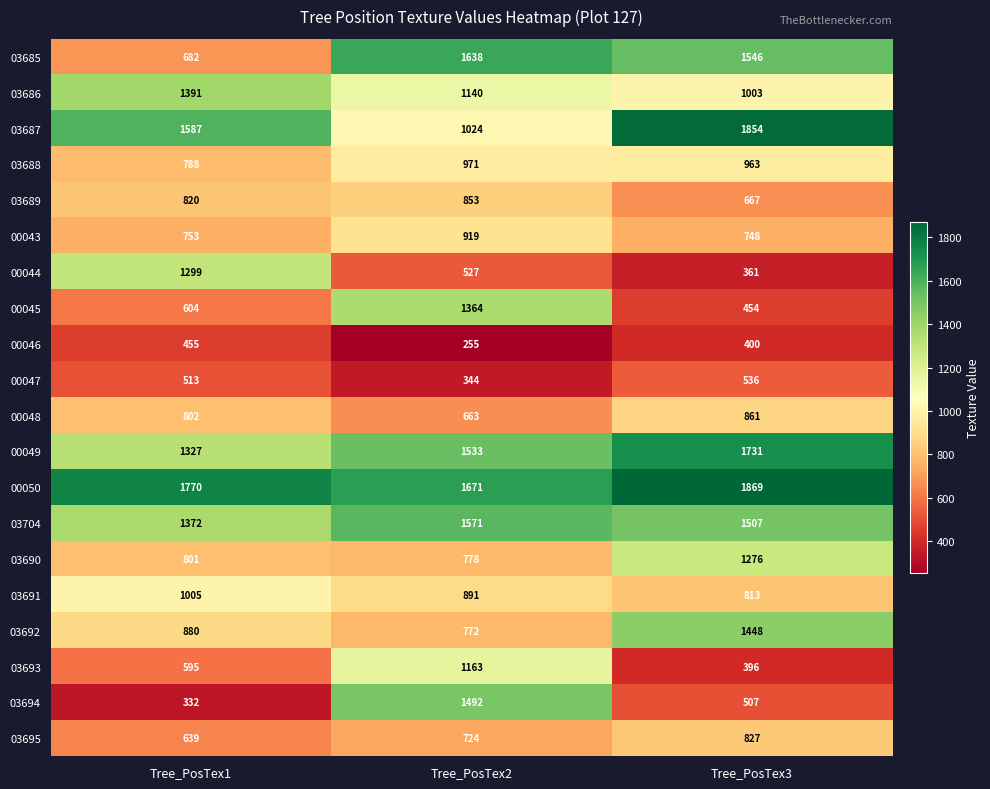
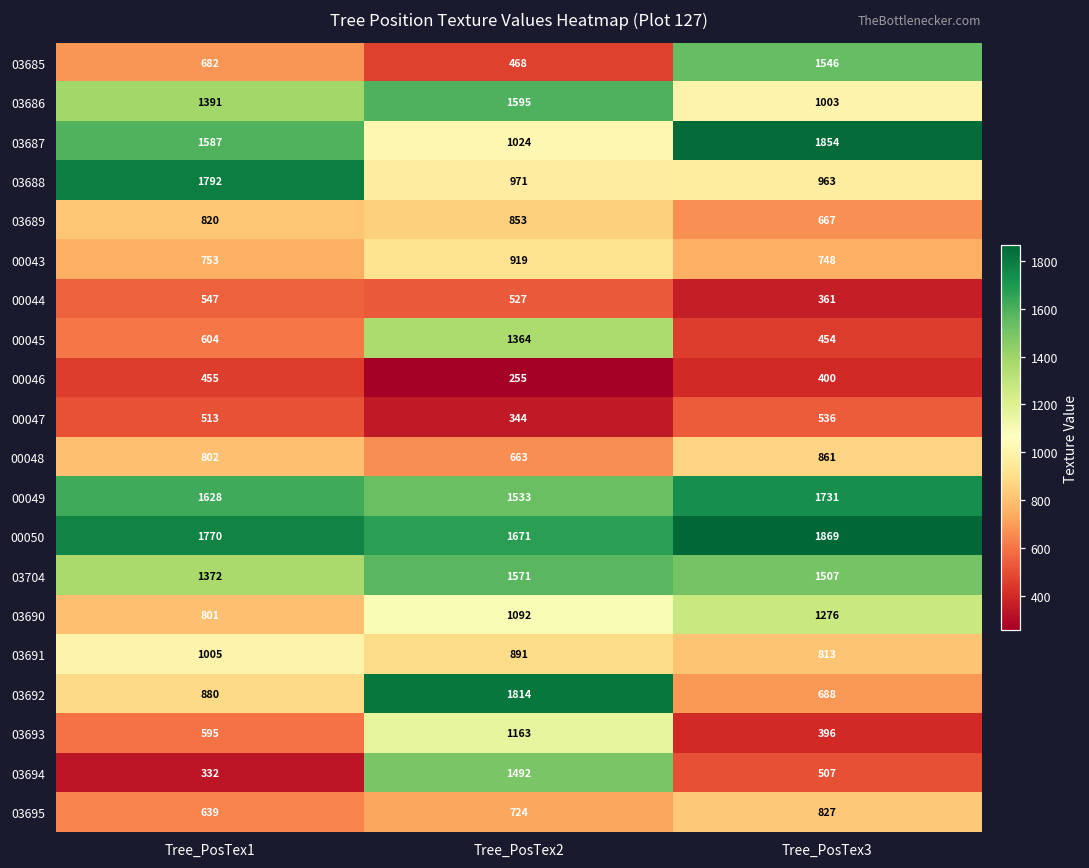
03685, Tree_PosTex2: 1638 -> 468
03686, Tree_PosTex2: 1140 -> 1595
03688, Tree_PosTex1: 788 -> 1792
00044, Tree_PosTex1: 1299 -> 547
00049, Tree_PosTex1: 1327 -> 1628
03690, Tree_PosTex2: 778 -> 1092
03692, Tree_PosTex2: 772 -> 1814
03692, Tree_PosTex3: 1448 -> 688
